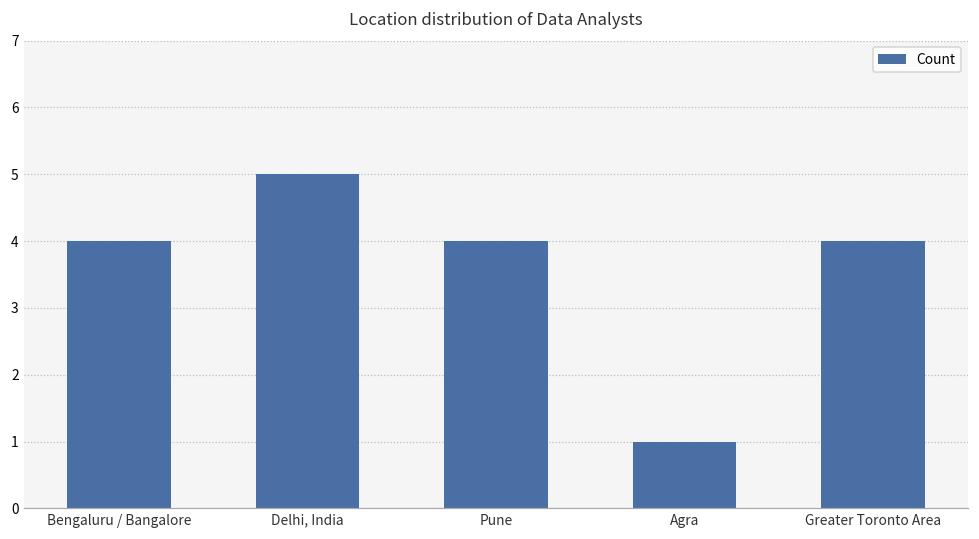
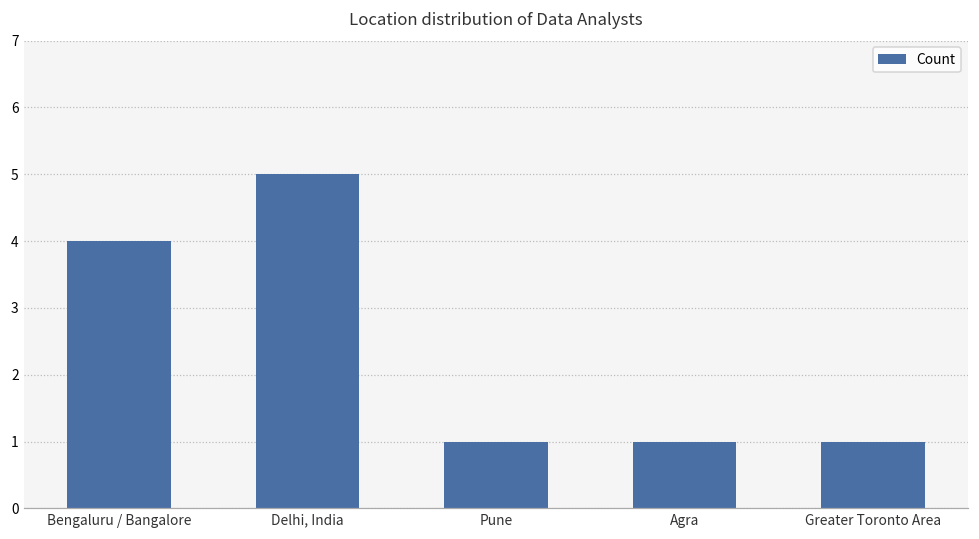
Pune: 4 -> 1
Greater Toronto Area: 4 -> 1
